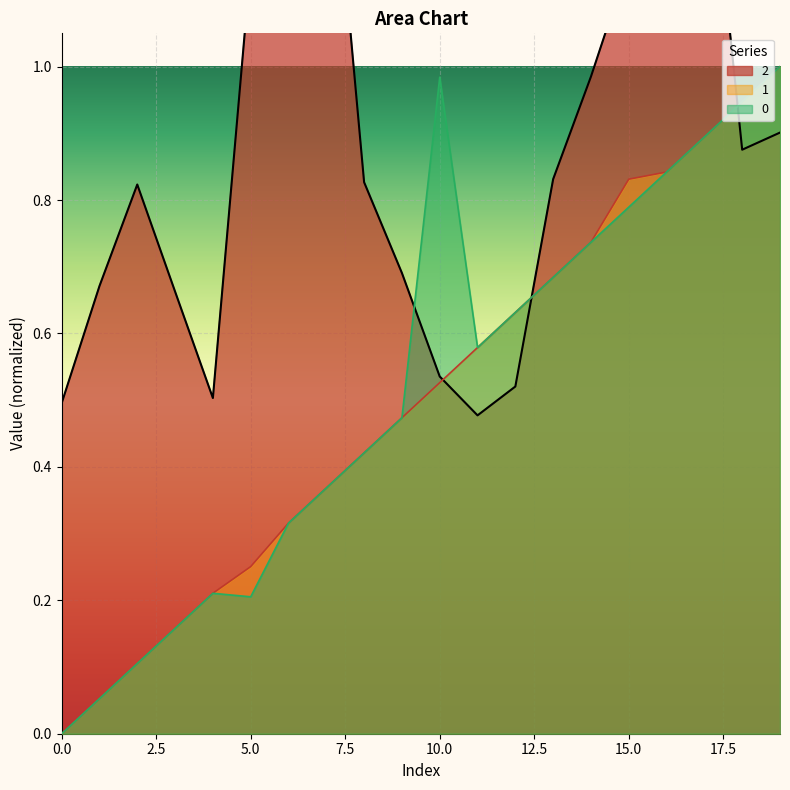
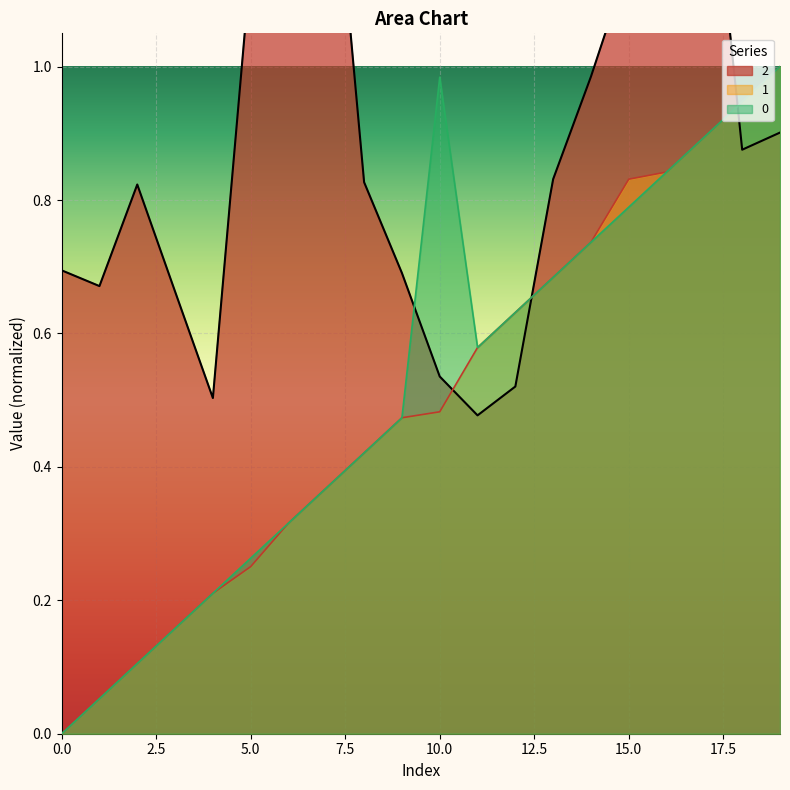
2, 0.0: 0.50 -> 0.69
0, 5.0: 0.21 -> 0.26
1, 10.0: 0.53 -> 0.48
